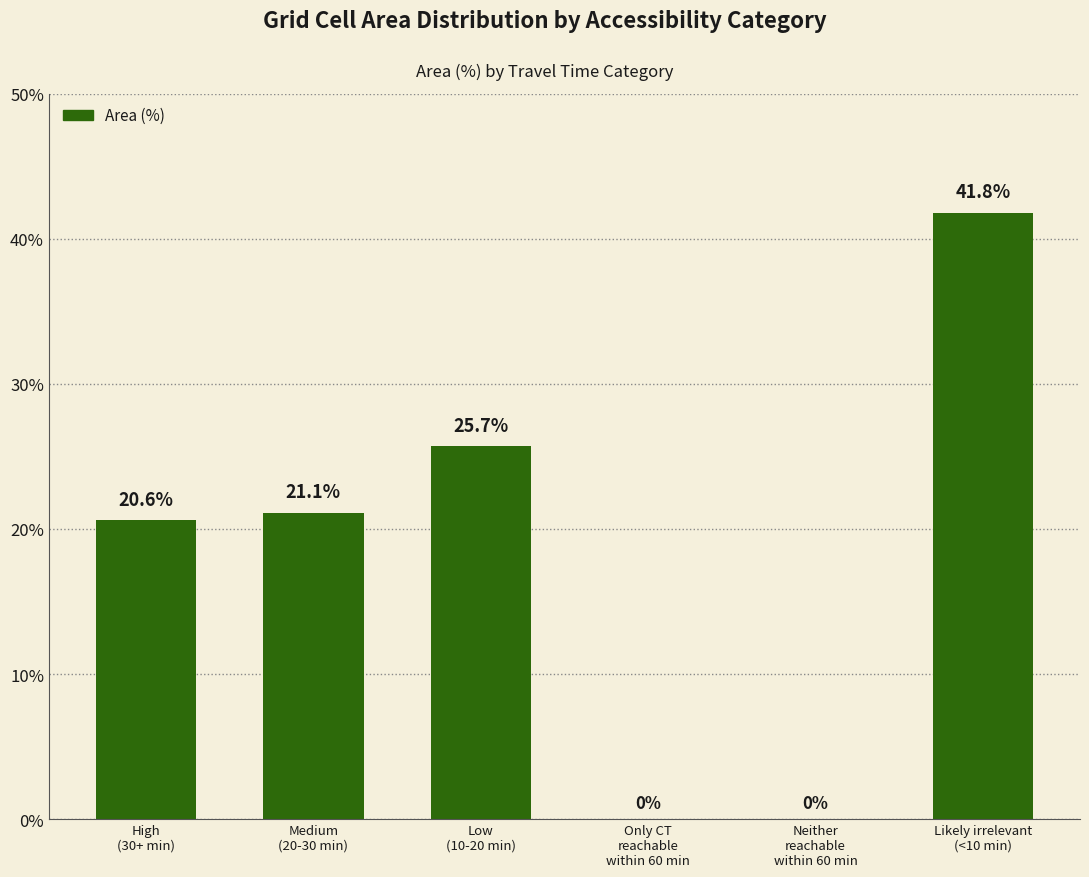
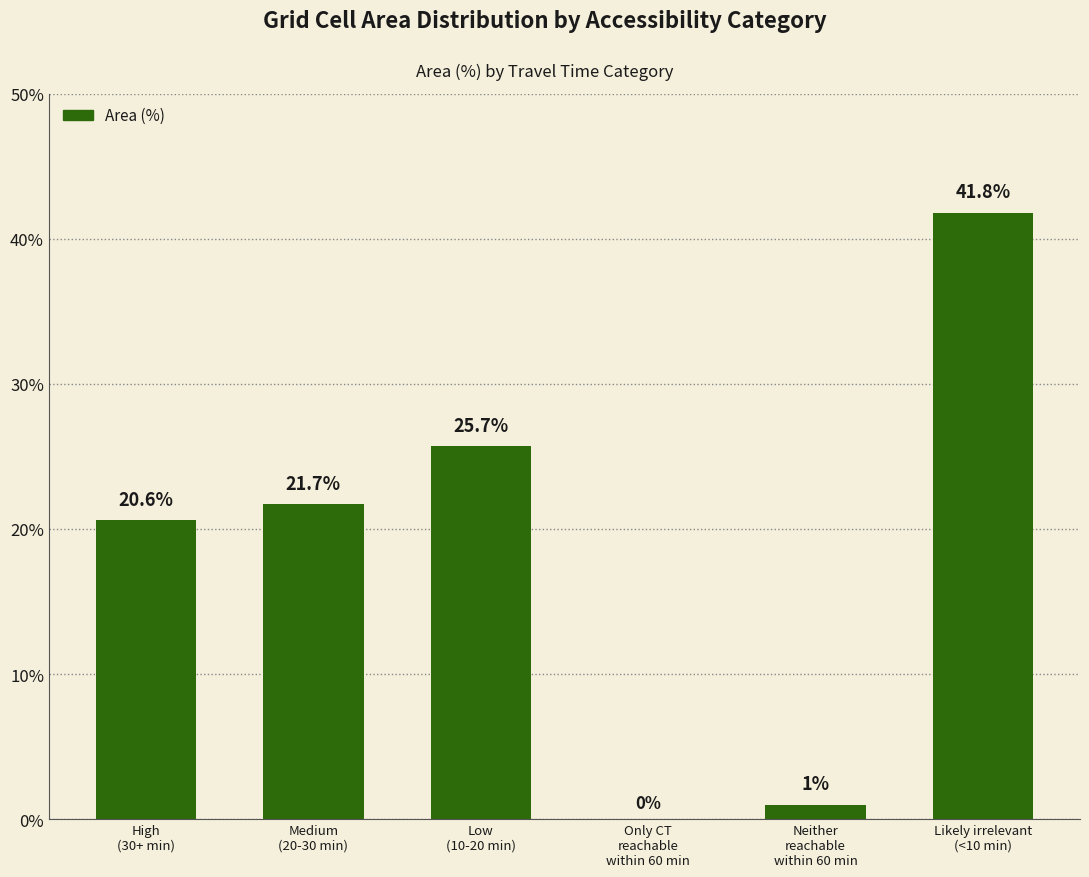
Medium (20-30 min): 21.1% -> 21.7%
Neither reachable within 60 min: 0% -> 1%
